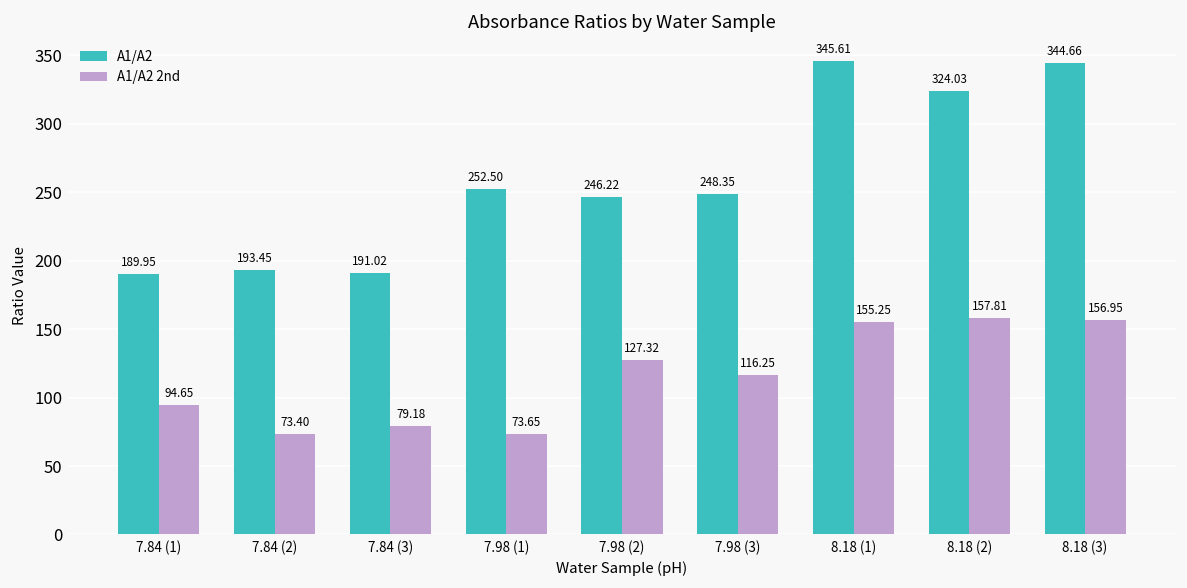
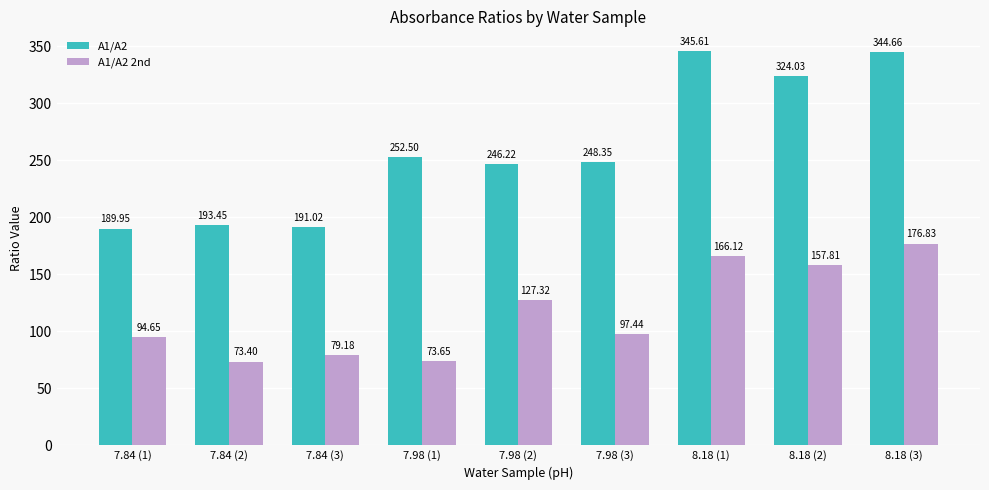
A1/A2 2nd, 7.98 (3): 116.25 -> 97.44
A1/A2 2nd, 8.18 (1): 155.25 -> 166.12
A1/A2 2nd, 8.18 (3): 156.95 -> 176.83
